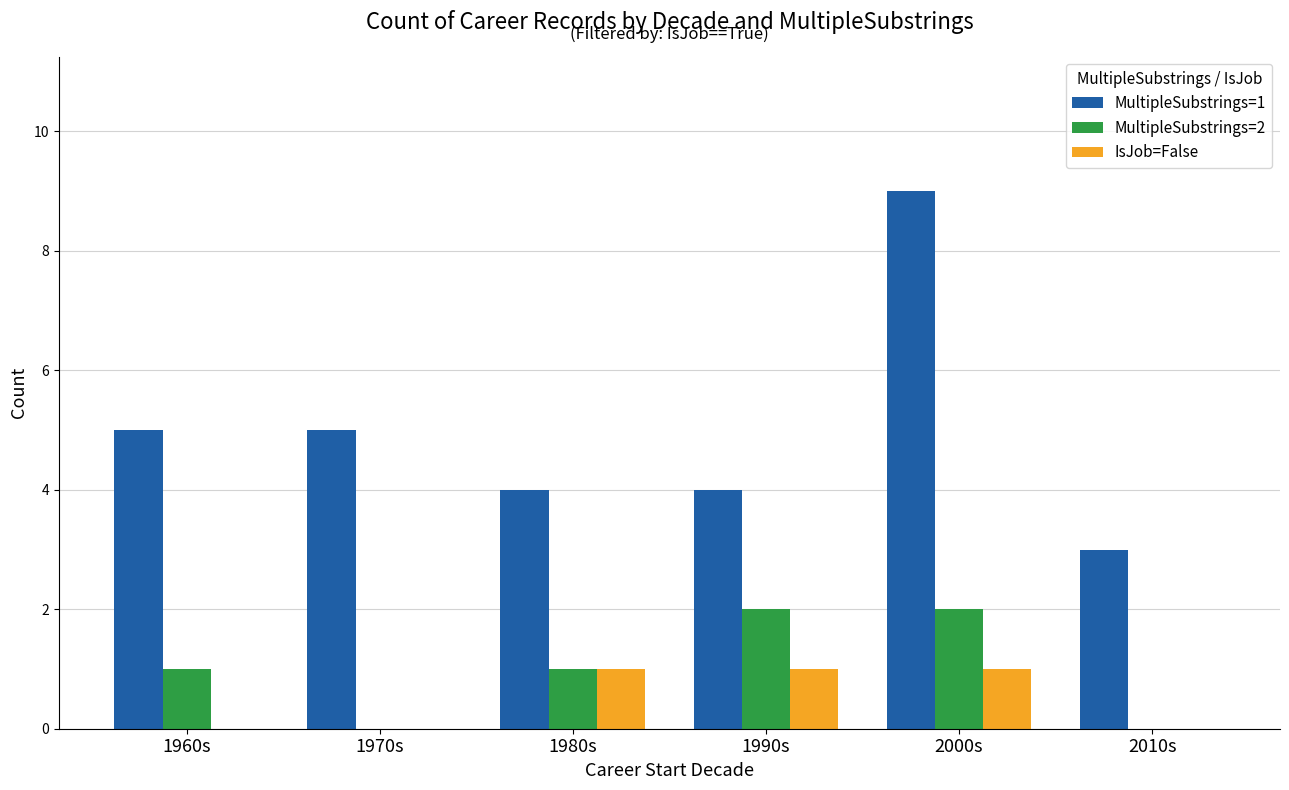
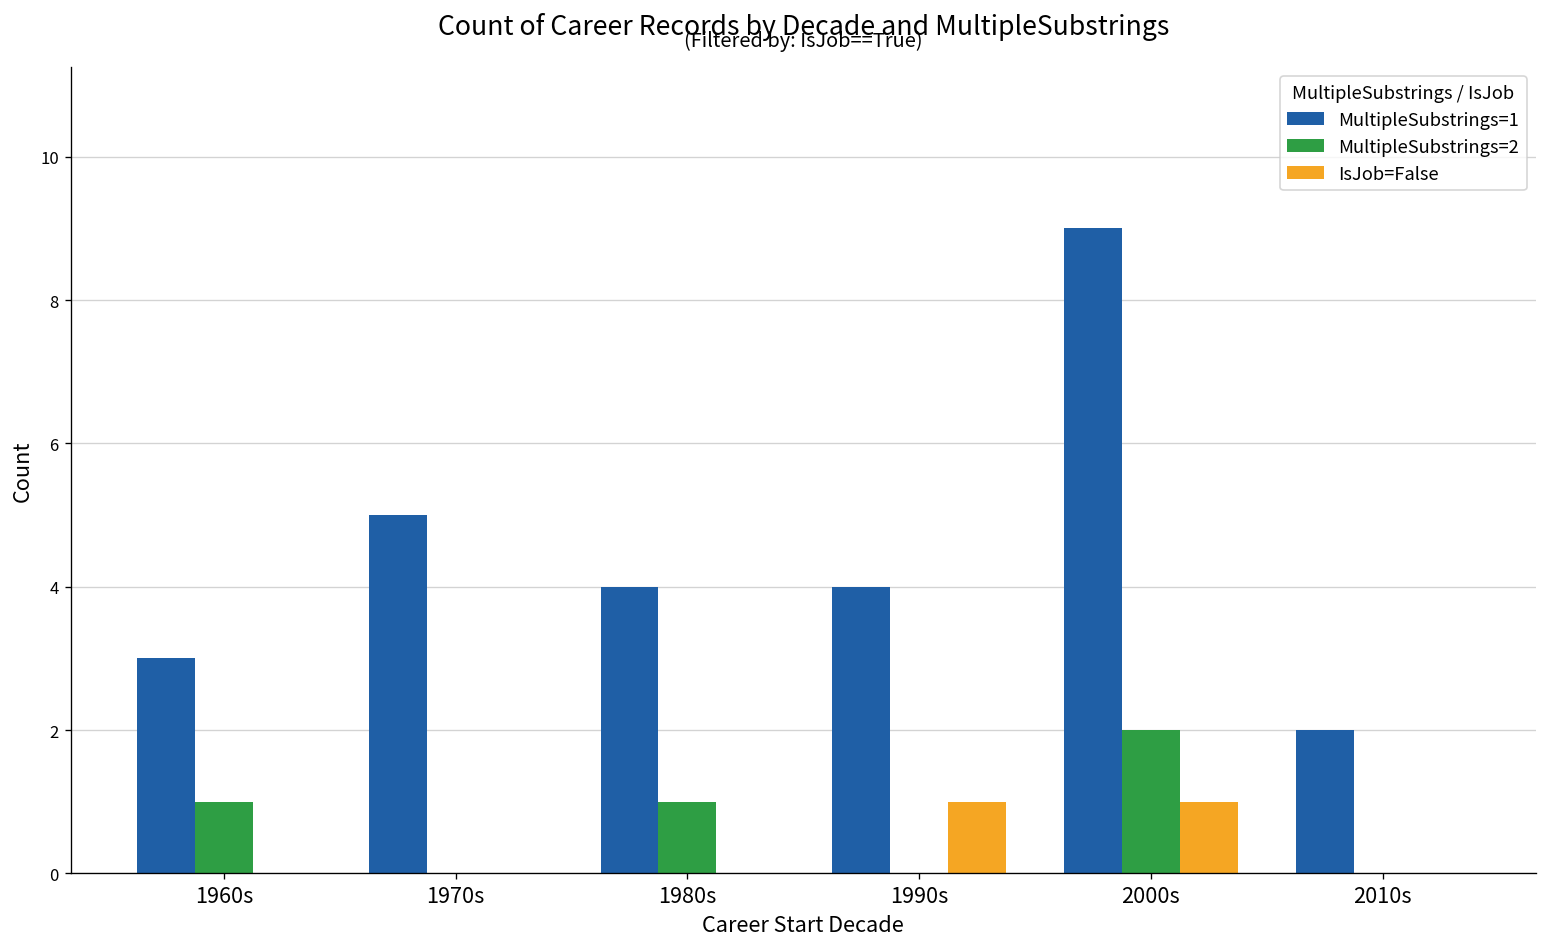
MultipleSubstrings=1, 1960s: 5 -> 3
IsJob=False, 1980s: 1 -> 0
MultipleSubstrings=2, 1990s: 2 -> 0
MultipleSubstrings=1, 2010s: 3 -> 2
